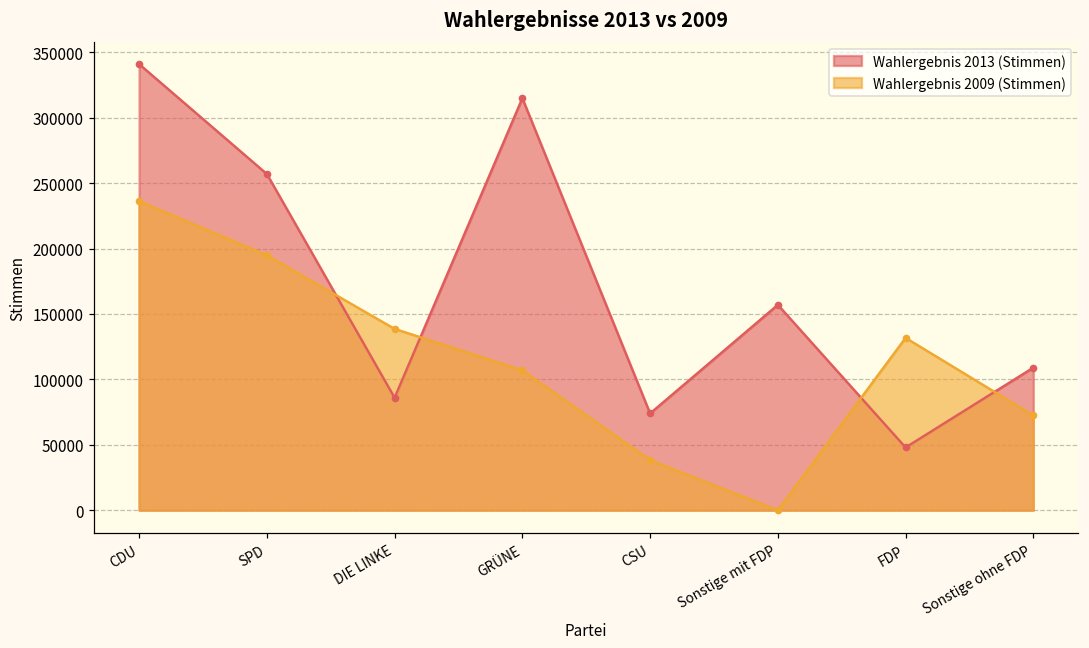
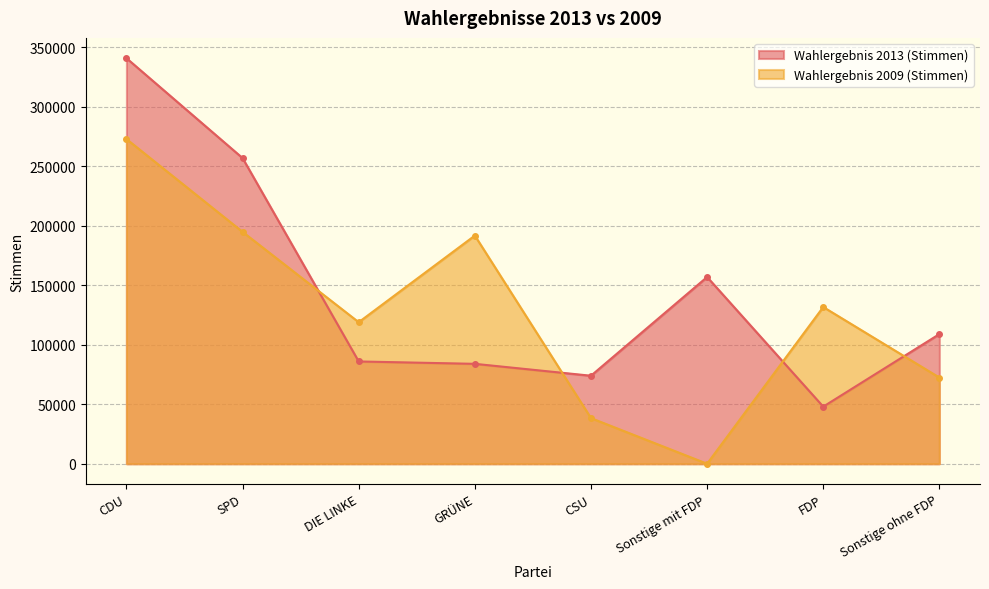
Wahlergebnis 2009 (Stimmen), CDU: 236000 -> 273000
Wahlergebnis 2009 (Stimmen), DIE LINKE: 139000 -> 119000
Wahlergebnis 2013 (Stimmen), GRÜNE: 315000 -> 84000
Wahlergebnis 2009 (Stimmen), GRÜNE: 107000 -> 192000
